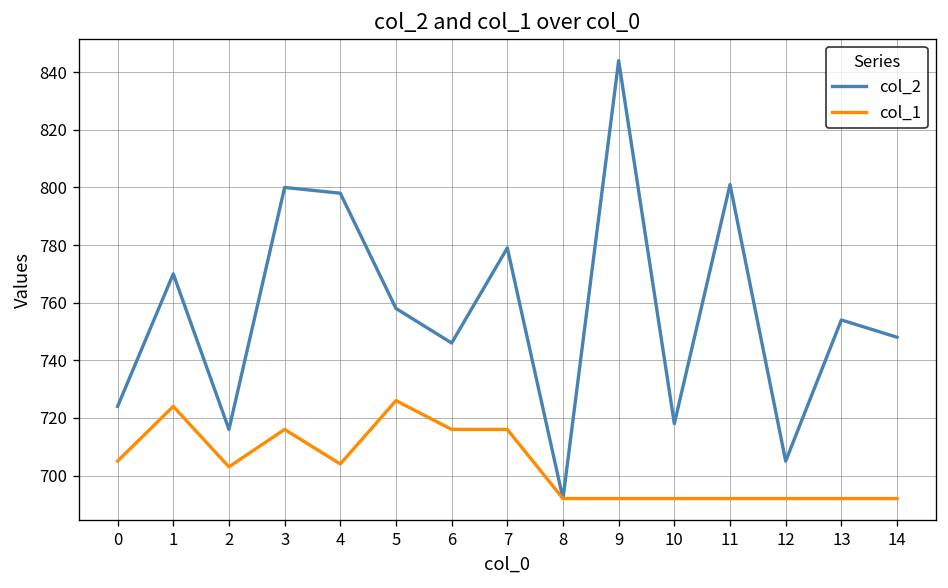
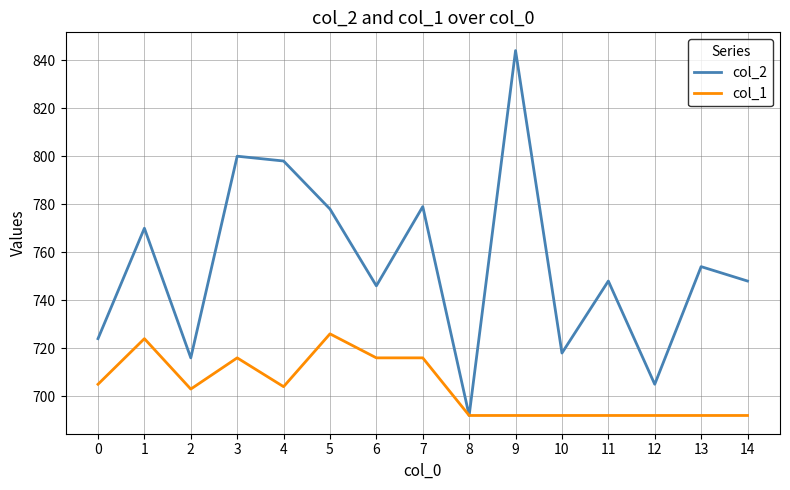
col_2, 5: 758 -> 778
col_2, 11: 801 -> 748
